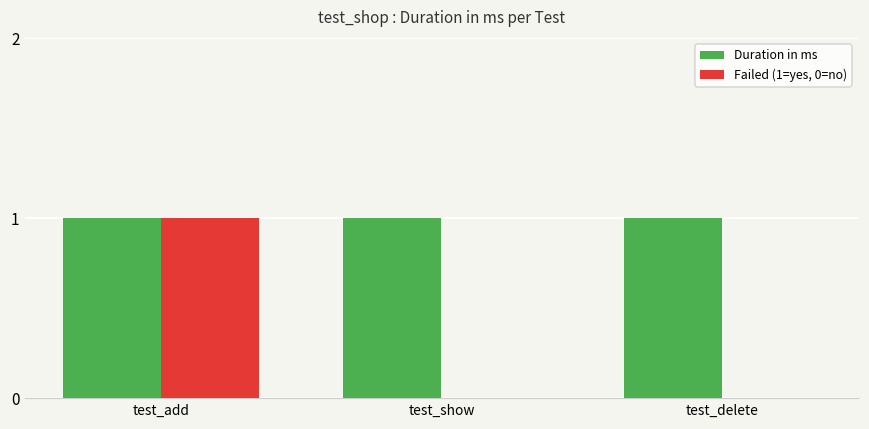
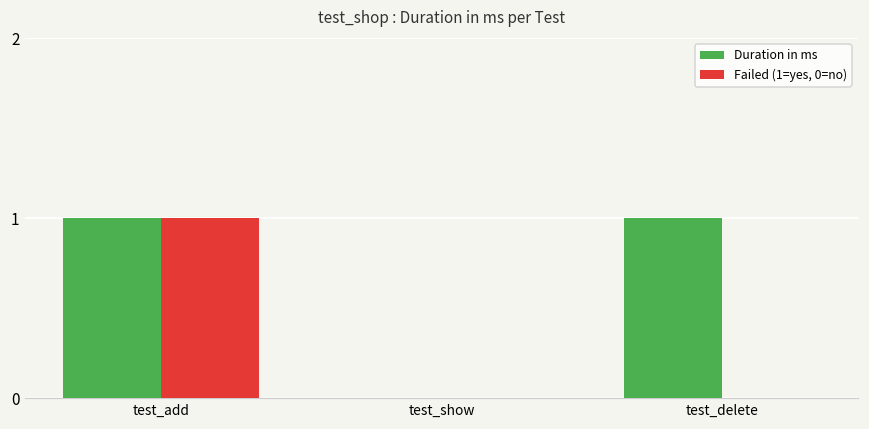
Duration in ms, test_show: 1 -> 0
